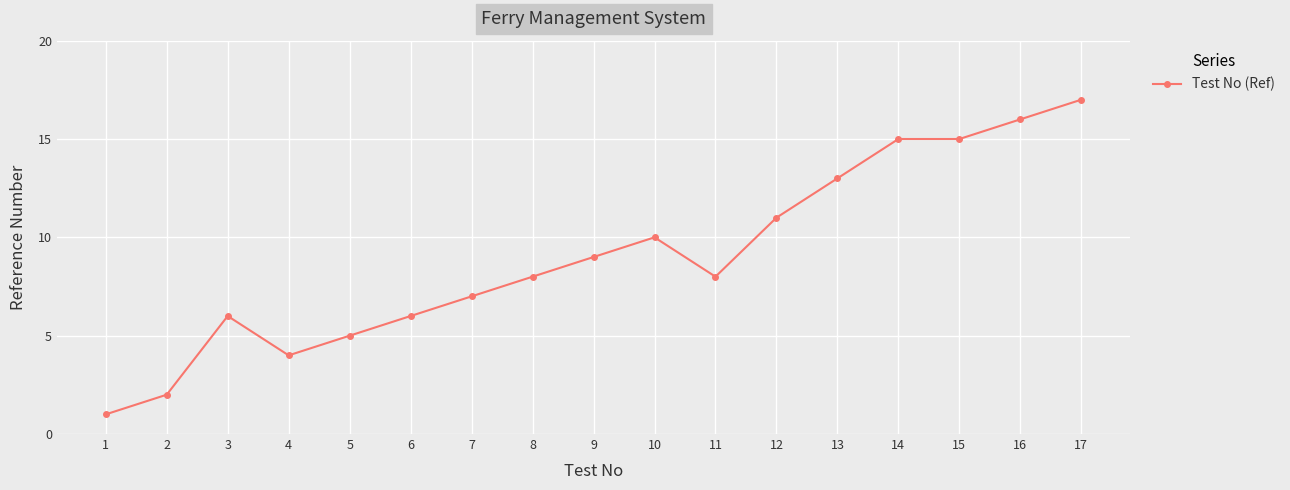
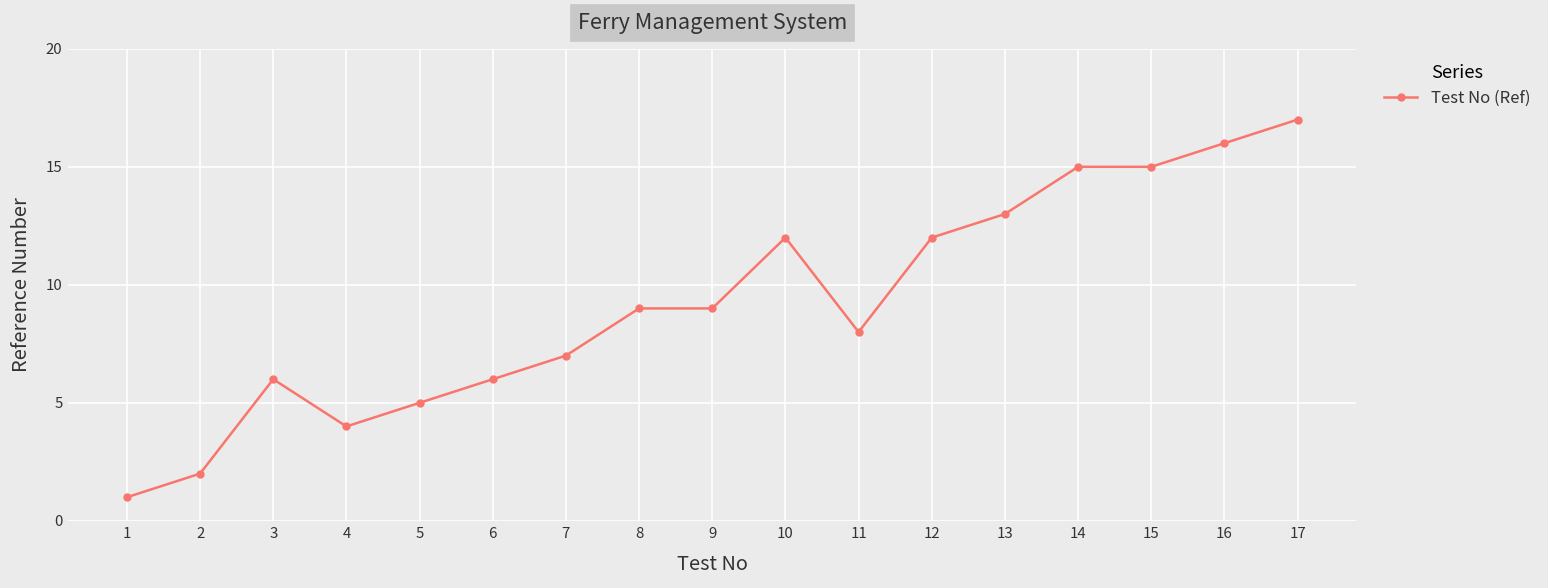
8: 8 -> 9
10: 10 -> 12
12: 11 -> 12
